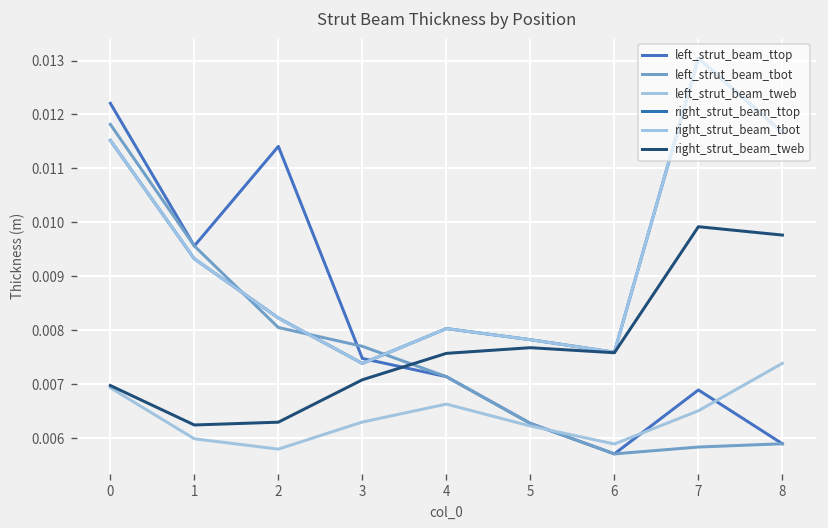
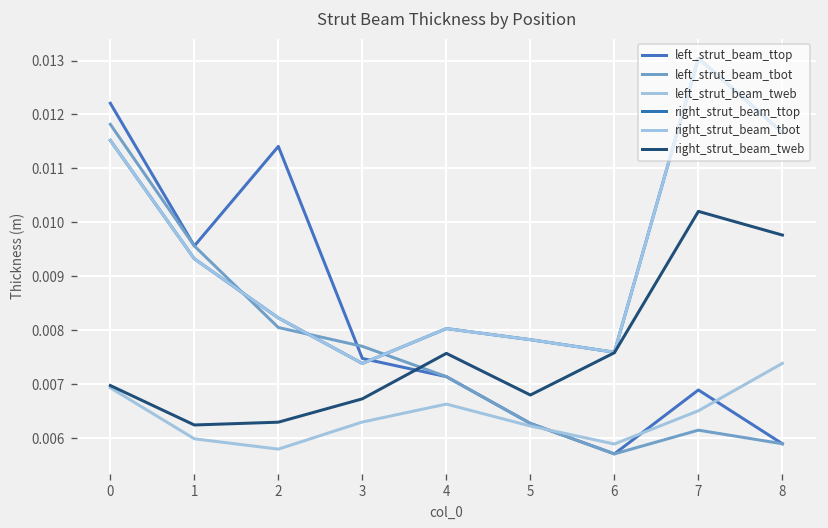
right_strut_beam_tweb, 3: 0.0071 -> 0.0067
right_strut_beam_tweb, 5: 0.0077 -> 0.0068
left_strut_beam_tbot, 7: 0.0058 -> 0.0061
right_strut_beam_tweb, 7: 0.0099 -> 0.0102
